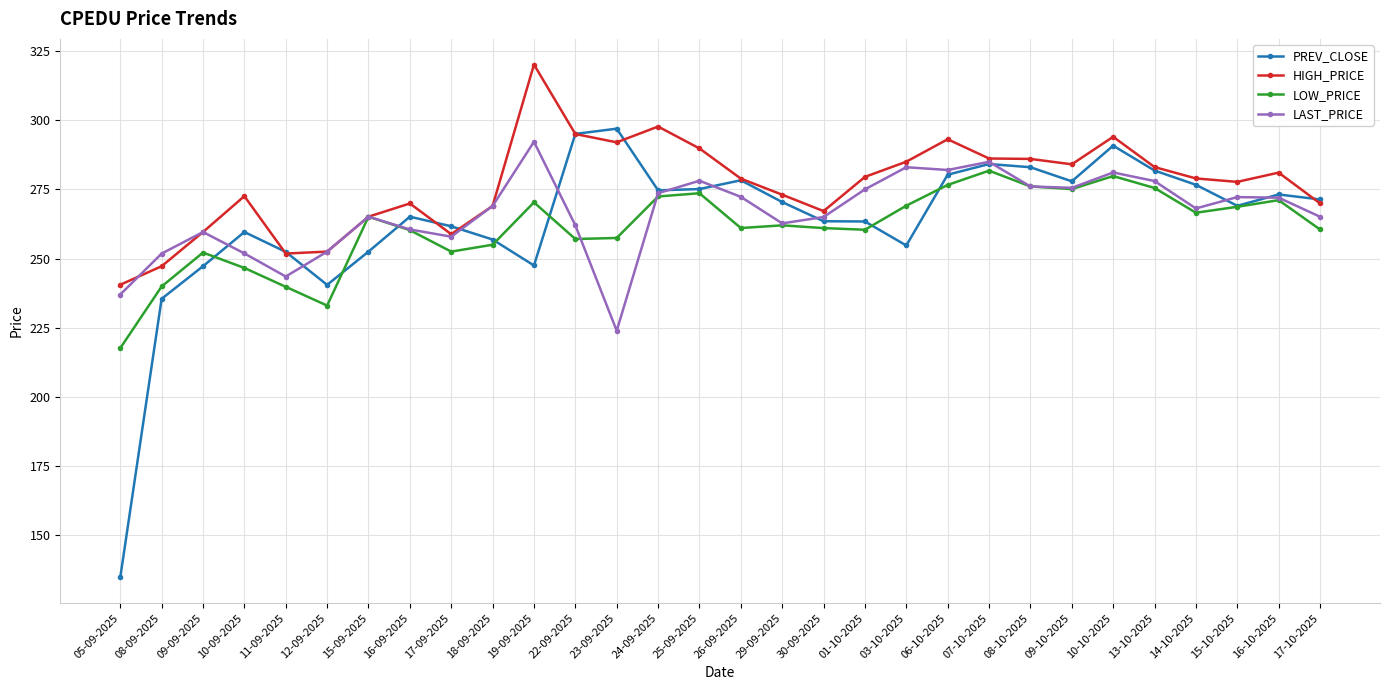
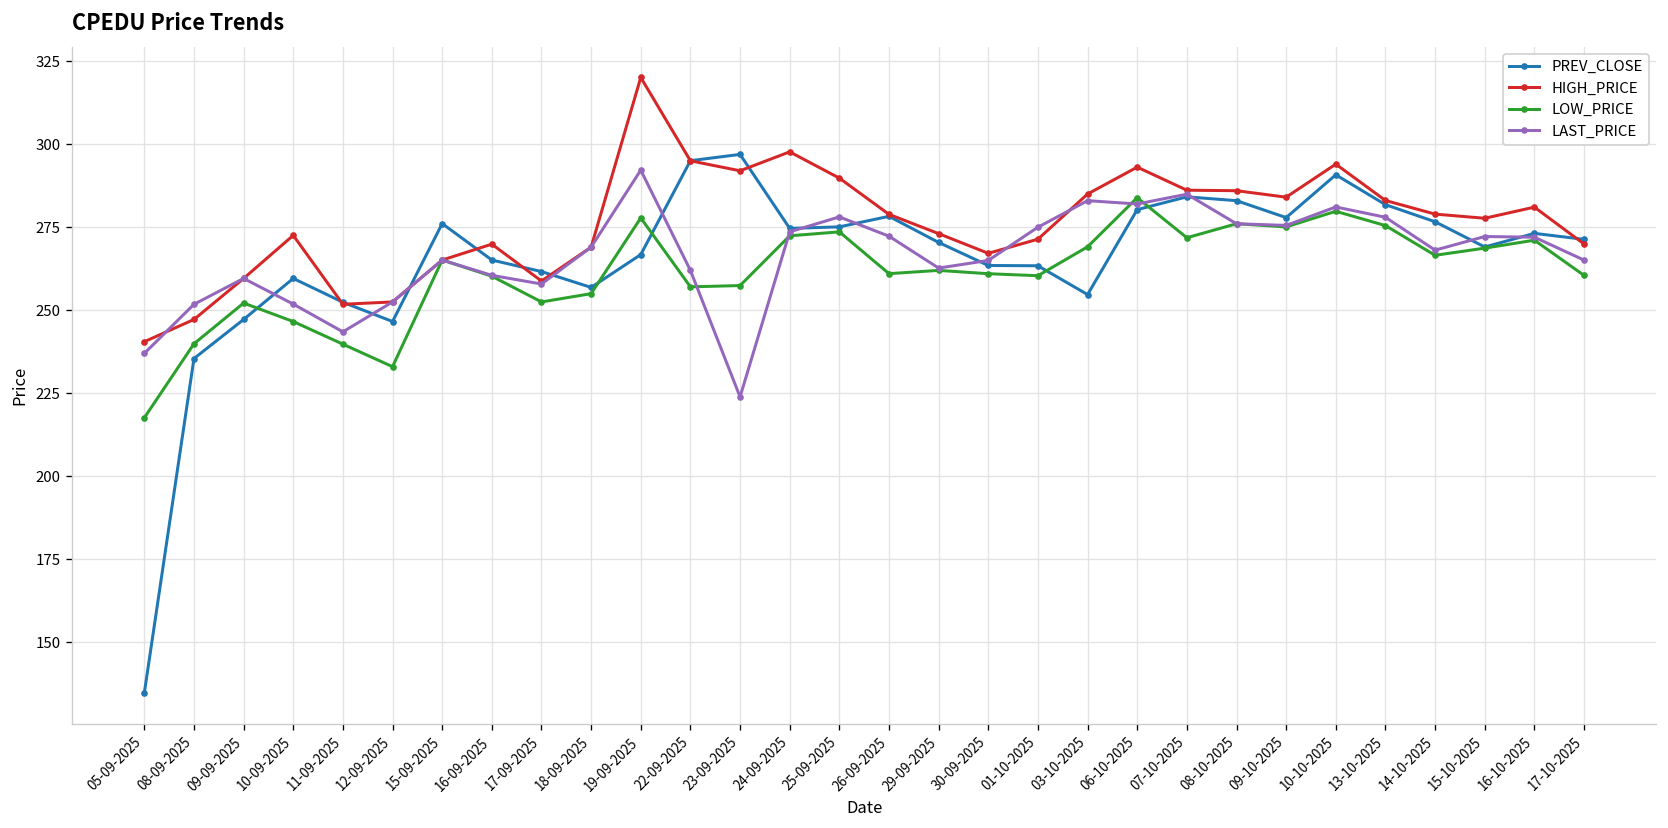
PREV_CLOSE, 12-09-2025: 240 -> 247
PREV_CLOSE, 15-09-2025: 253 -> 276
PREV_CLOSE, 19-09-2025: 247 -> 267
LOW_PRICE, 19-09-2025: 270 -> 278
HIGH_PRICE, 01-10-2025: 280 -> 271
LOW_PRICE, 06-10-2025: 277 -> 284
LOW_PRICE, 07-10-2025: 282 -> 272
